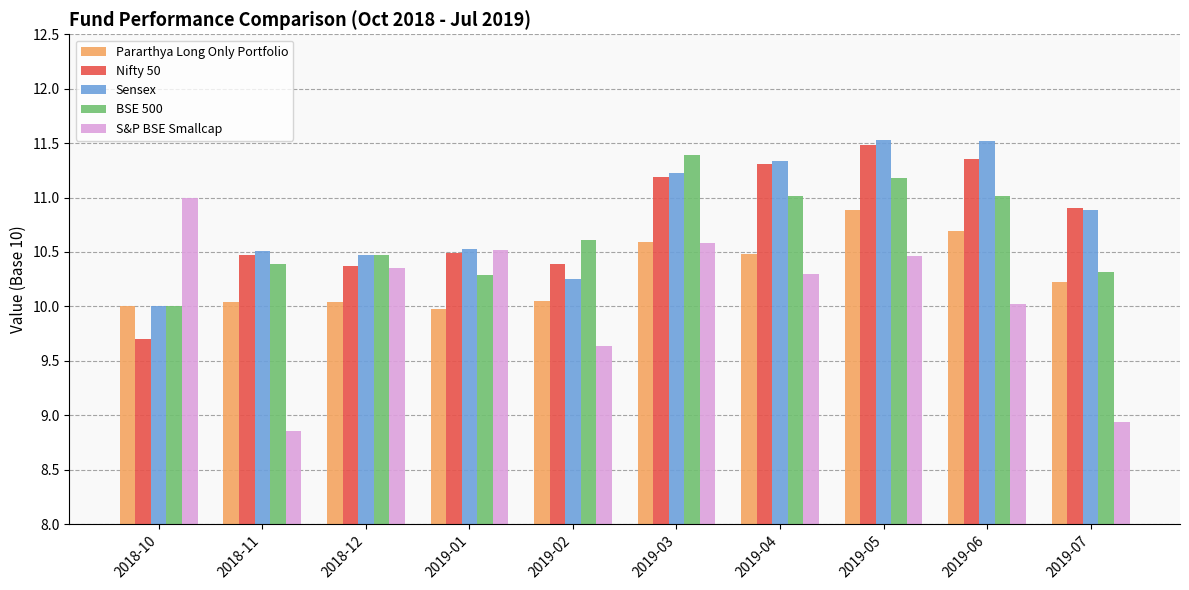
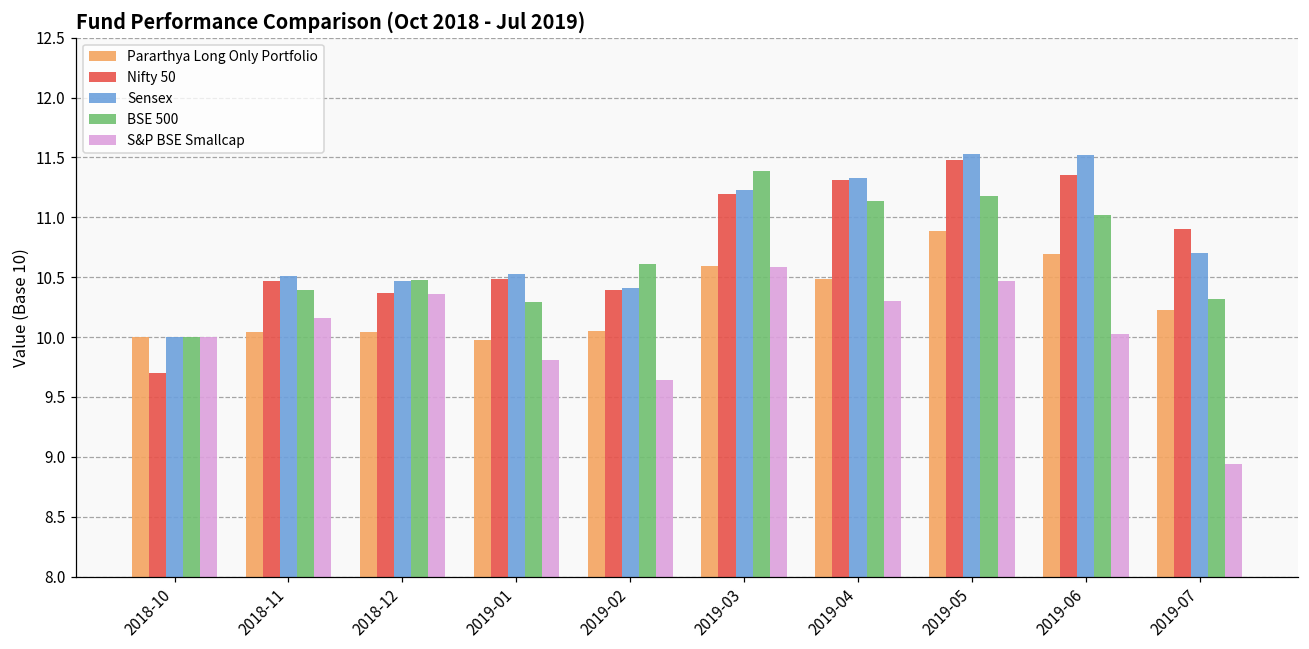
S&P BSE Smallcap, 2018-10: 11 -> 10
S&P BSE Smallcap, 2018-11: 8.86 -> 10.16
S&P BSE Smallcap, 2019-01: 10.52 -> 9.81
Sensex, 2019-02: 10.25 -> 10.41
BSE 500, 2019-04: 11.02 -> 11.14
Sensex, 2019-07: 10.88 -> 10.70
